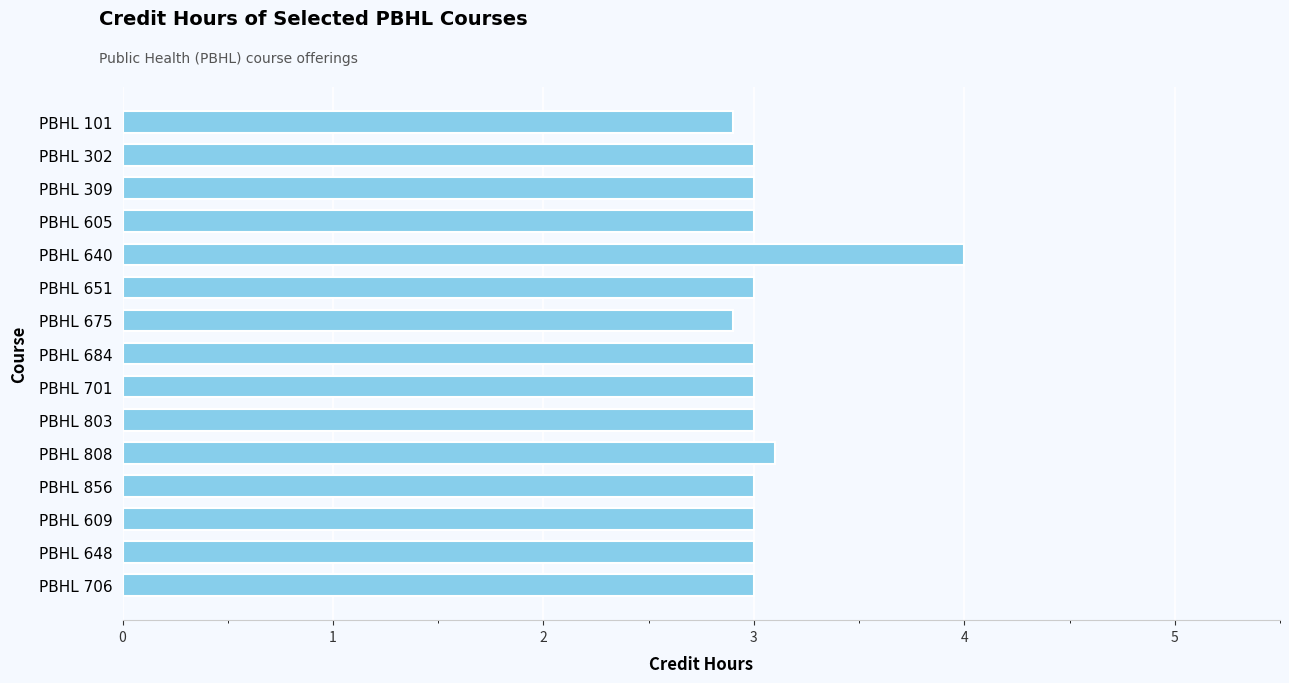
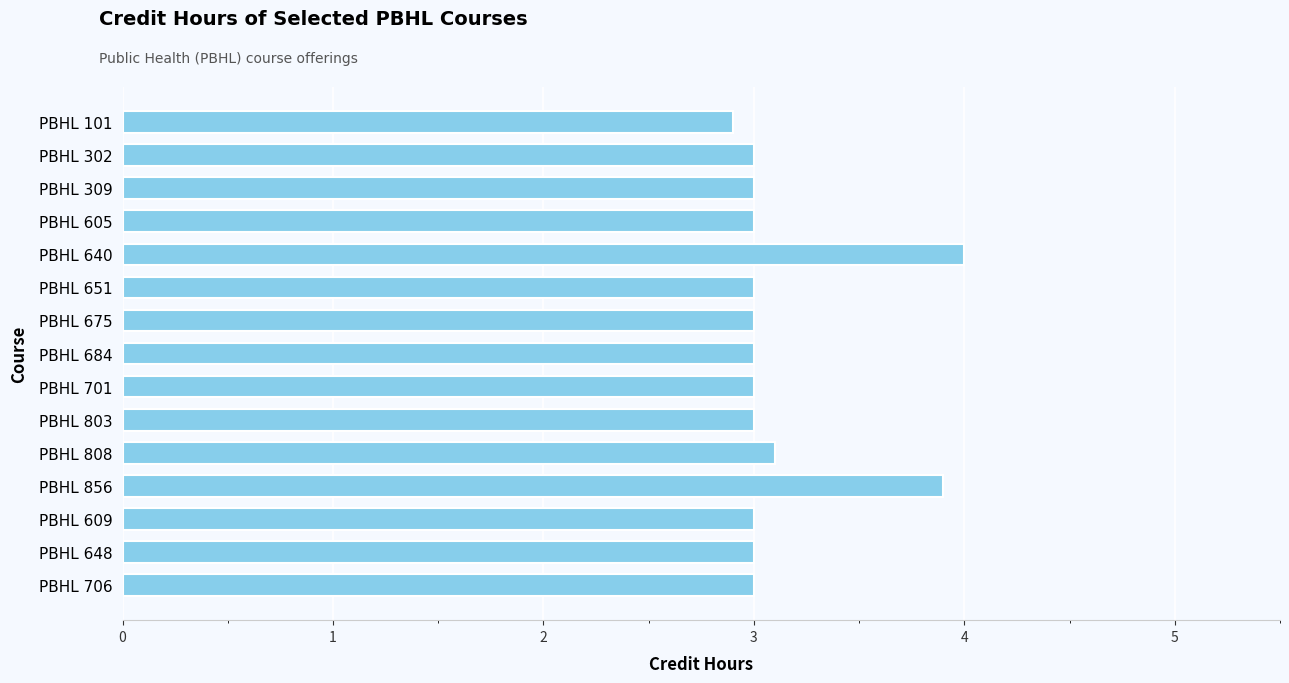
PBHL 675: 2.9 -> 3.0
PBHL 856: 3.0 -> 3.9
